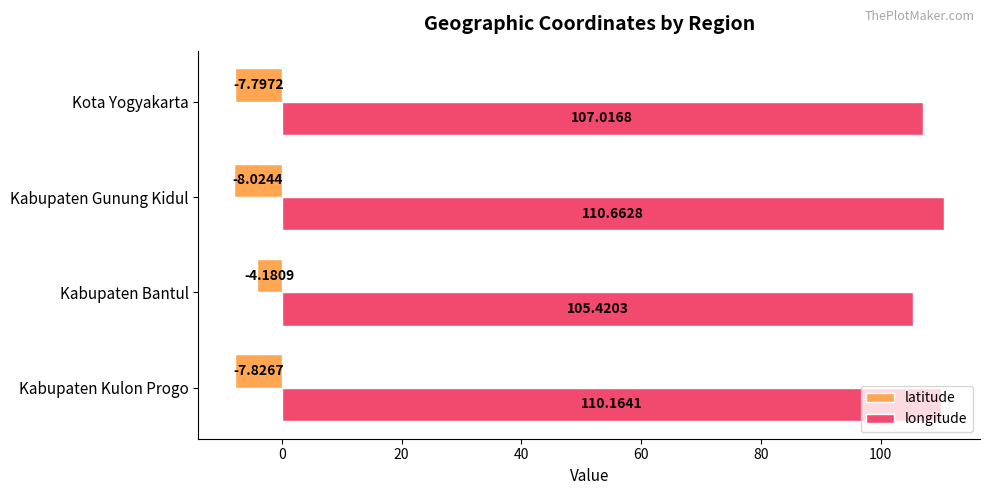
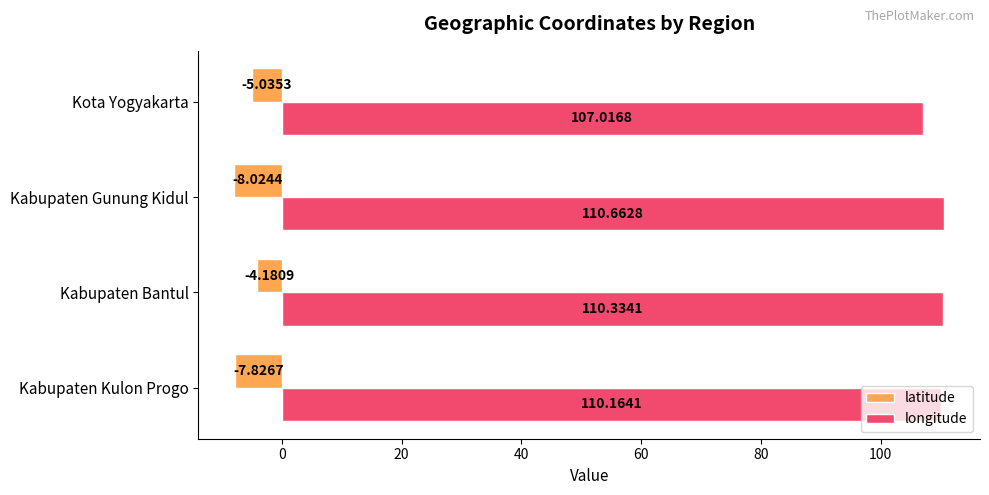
latitude, Kota Yogyakarta: -7.7972 -> -5.0353
longitude, Kabupaten Bantul: 105.4203 -> 110.3341
